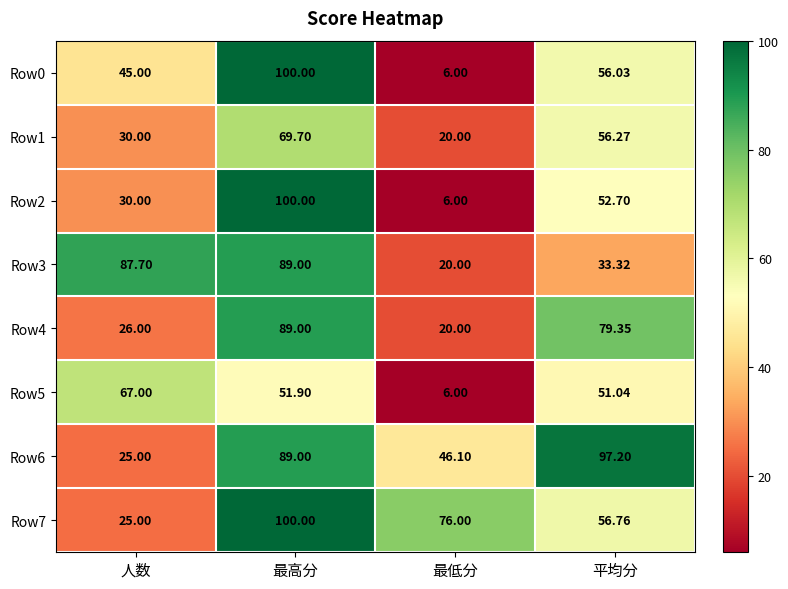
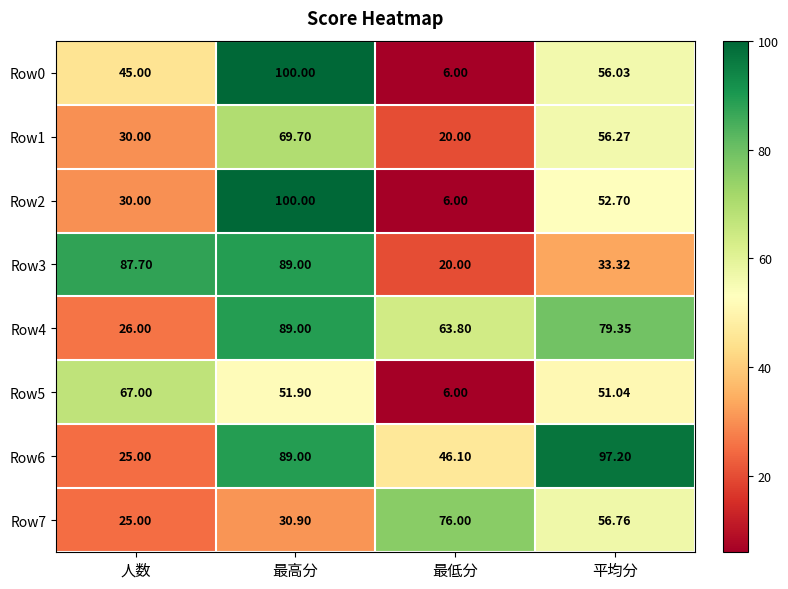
Row4, 最低分: 20.00 -> 63.80
Row7, 最高分: 100.00 -> 30.90
